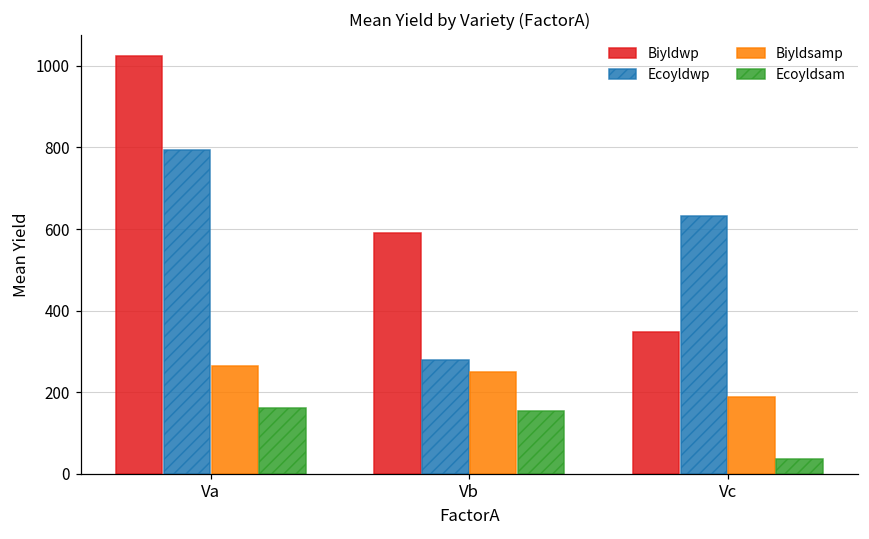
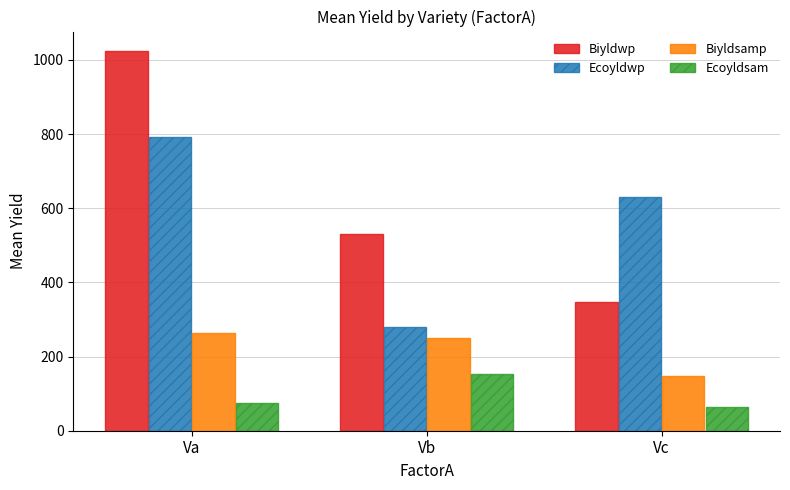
Ecoyldsam, Va: 160 -> 70
Biyldwp, Vb: 590 -> 530
Biyldsamp, Vc: 190 -> 150
Ecoyldsam, Vc: 40 -> 60
